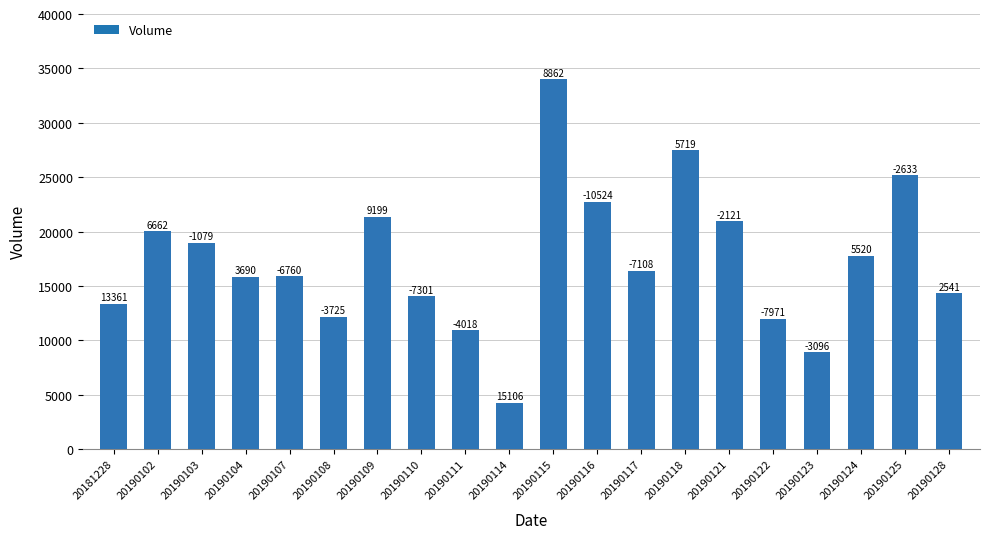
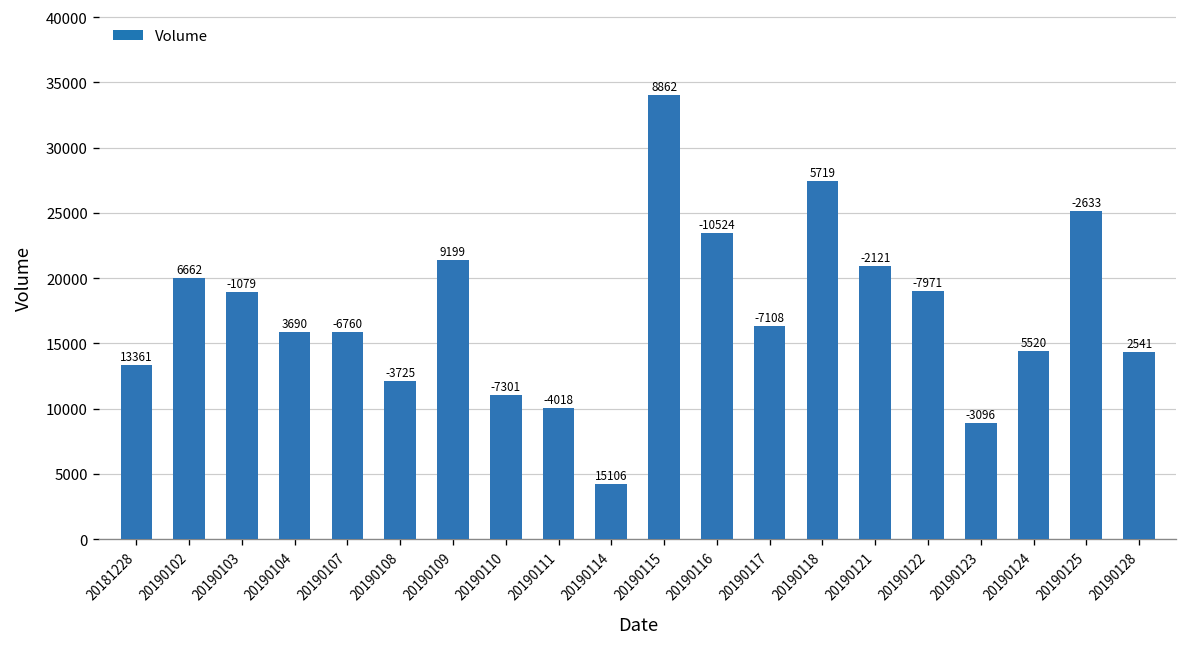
20190110: 14000 -> 11000
20190111: 10900 -> 10000
20190116: 22700 -> 23500
20190122: 12000 -> 19000
20190124: 17800 -> 14400
